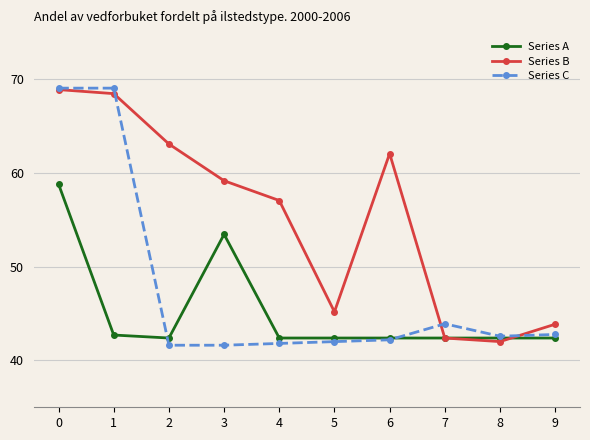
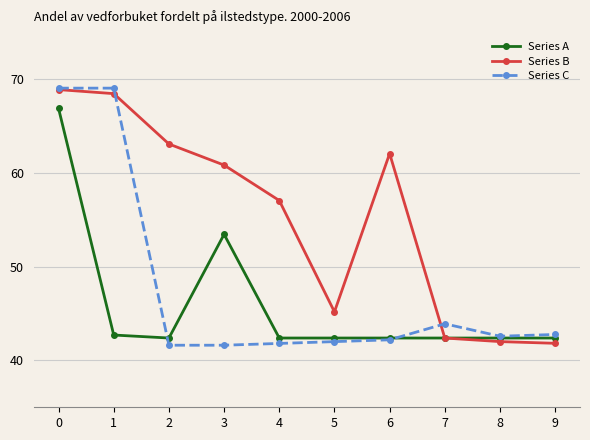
Series A, 0: 59 -> 67
Series B, 3: 59 -> 61
Series B, 9: 44 -> 42
